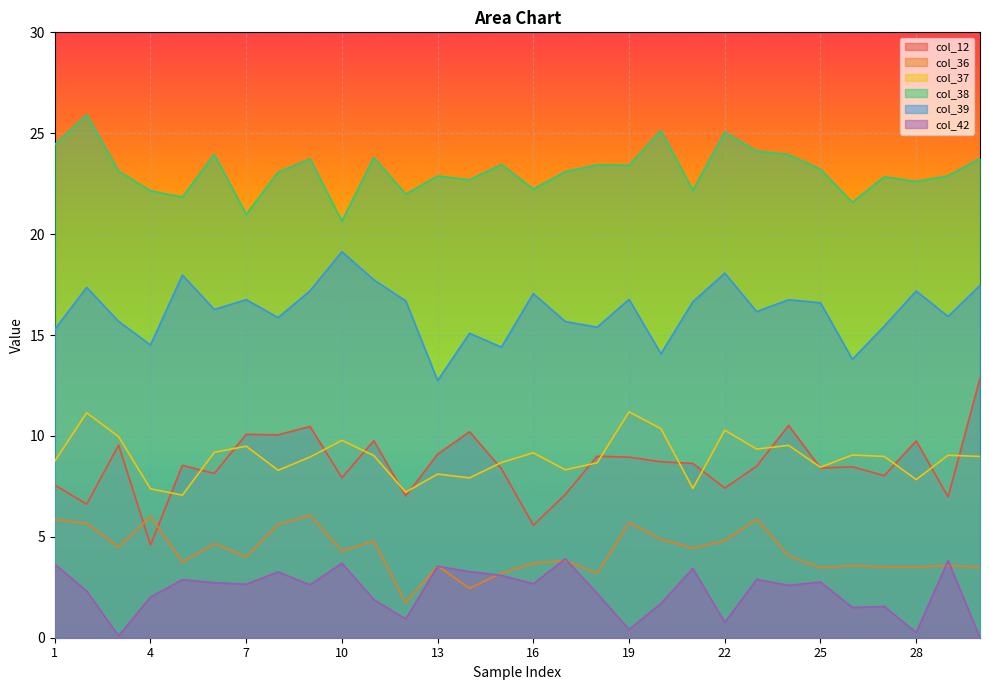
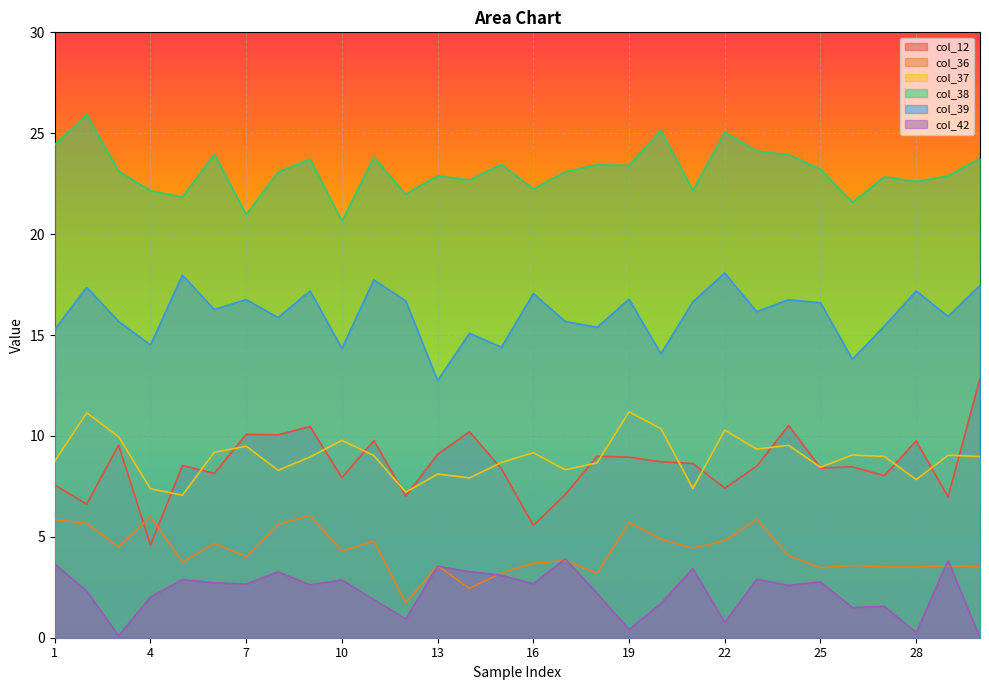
col_39, 10: 19.1 -> 14.3
col_42, 10: 3.7 -> 2.9
